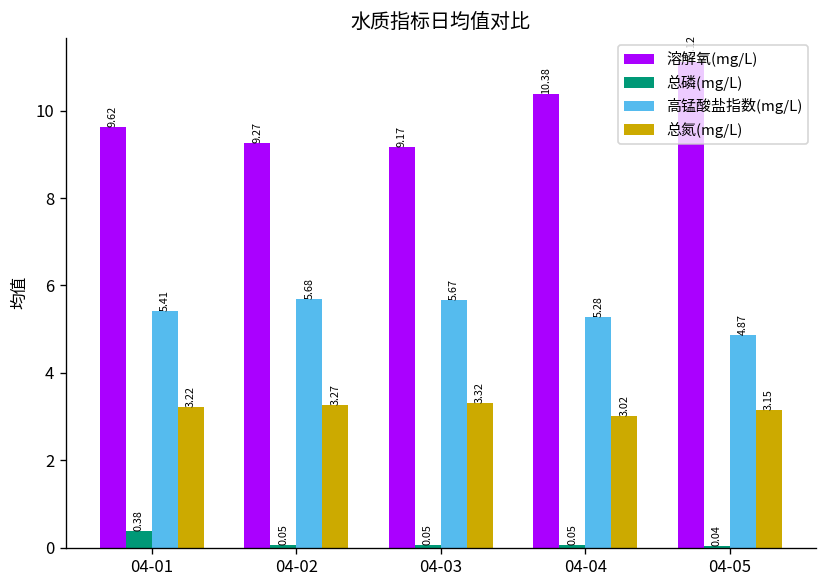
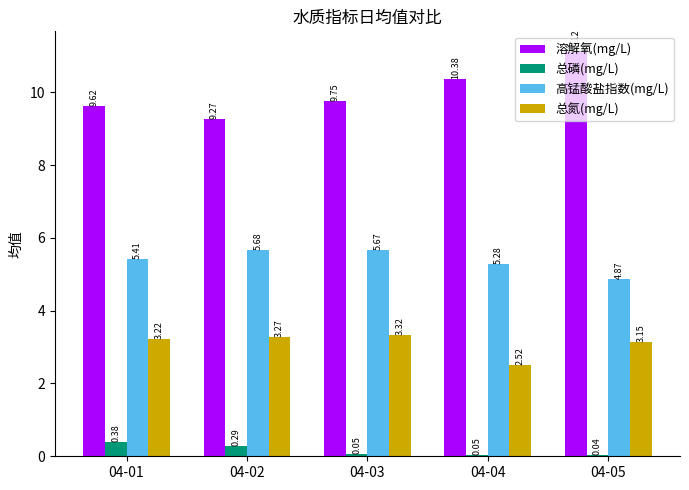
总磷(mg/L), 04-02: 0.05 -> 0.29
溶解氧(mg/L), 04-03: 9.17 -> 9.75
总氮(mg/L), 04-04: 3.02 -> 2.52
